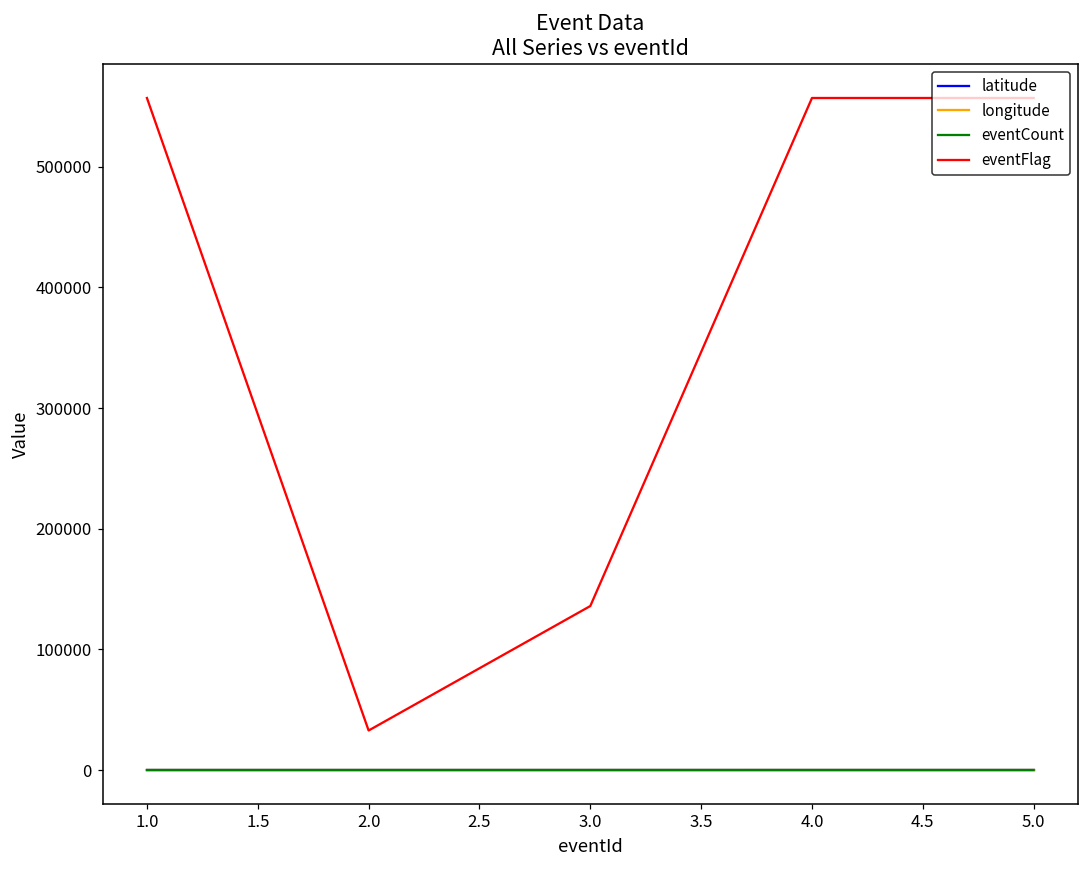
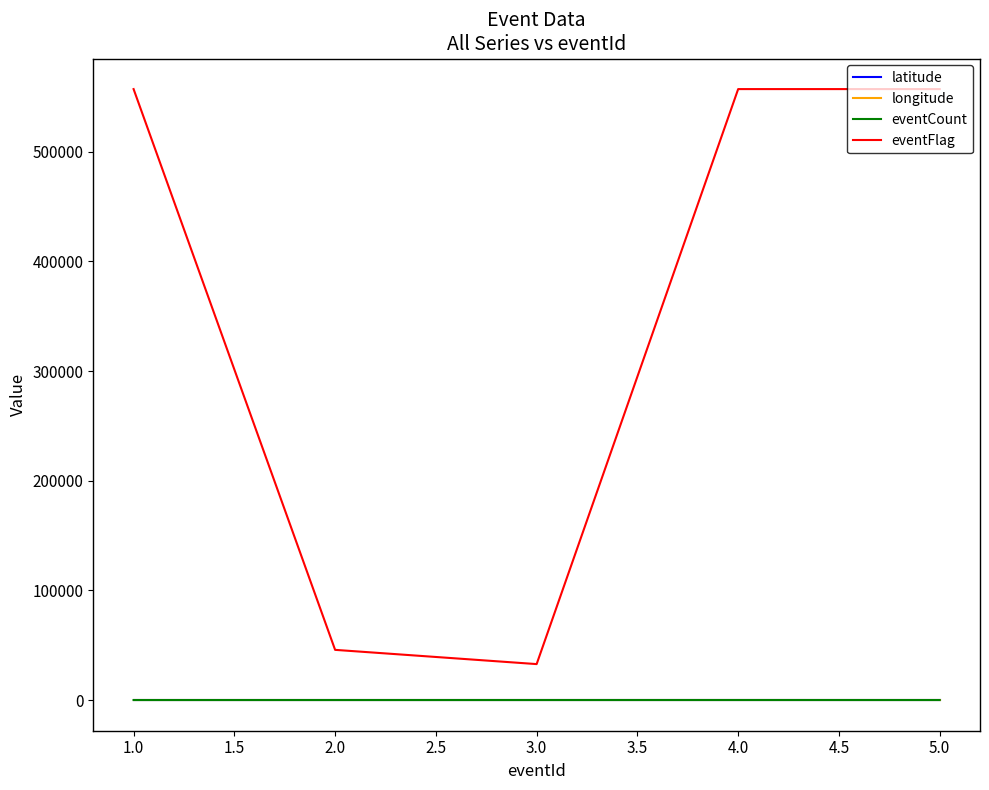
eventFlag, 2.0: 33000 -> 46000
eventFlag, 3.0: 136000 -> 33000
